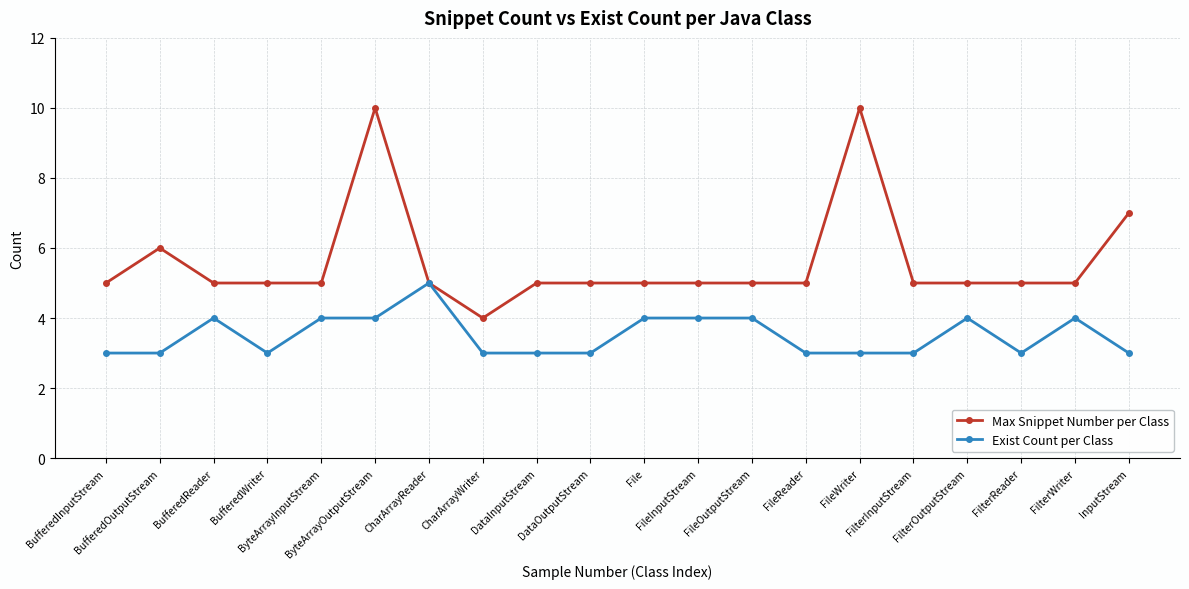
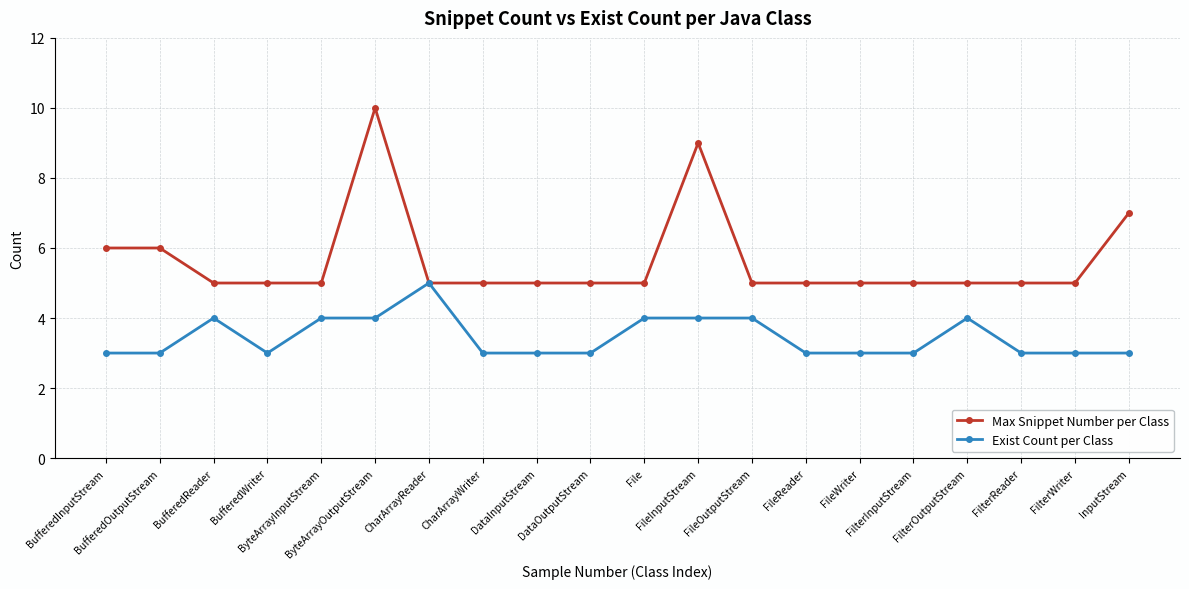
Max Snippet Number per Class, BufferedInputStream: 5 -> 6
Max Snippet Number per Class, CharArrayWriter: 4 -> 5
Max Snippet Number per Class, FileInputStream: 5 -> 9
Max Snippet Number per Class, FileWriter: 10 -> 5
Exist Count per Class, FilterWriter: 4 -> 3
